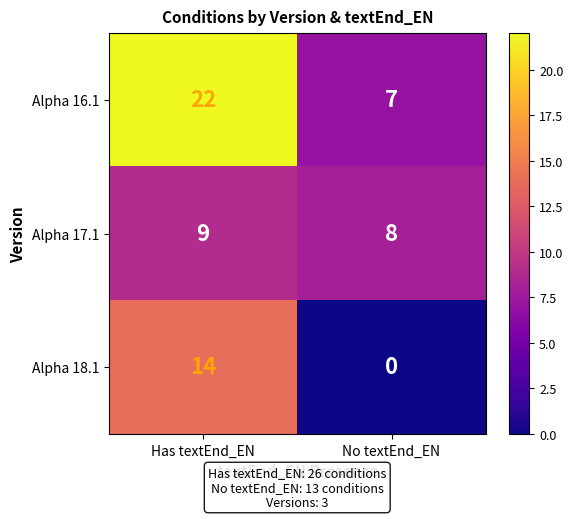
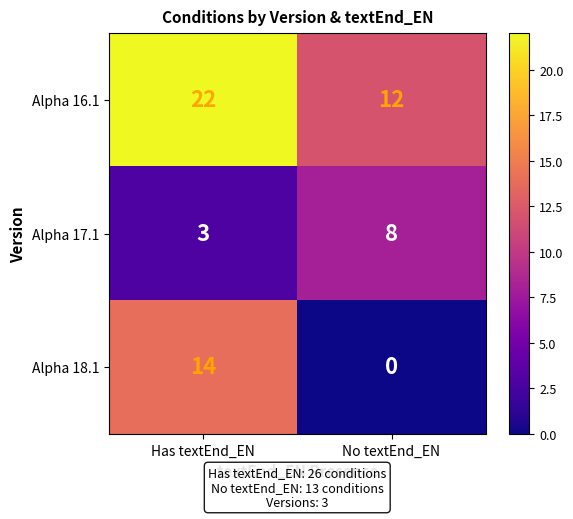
Alpha 16.1, No textEnd_EN: 7 -> 12
Alpha 17.1, Has textEnd_EN: 9 -> 3
